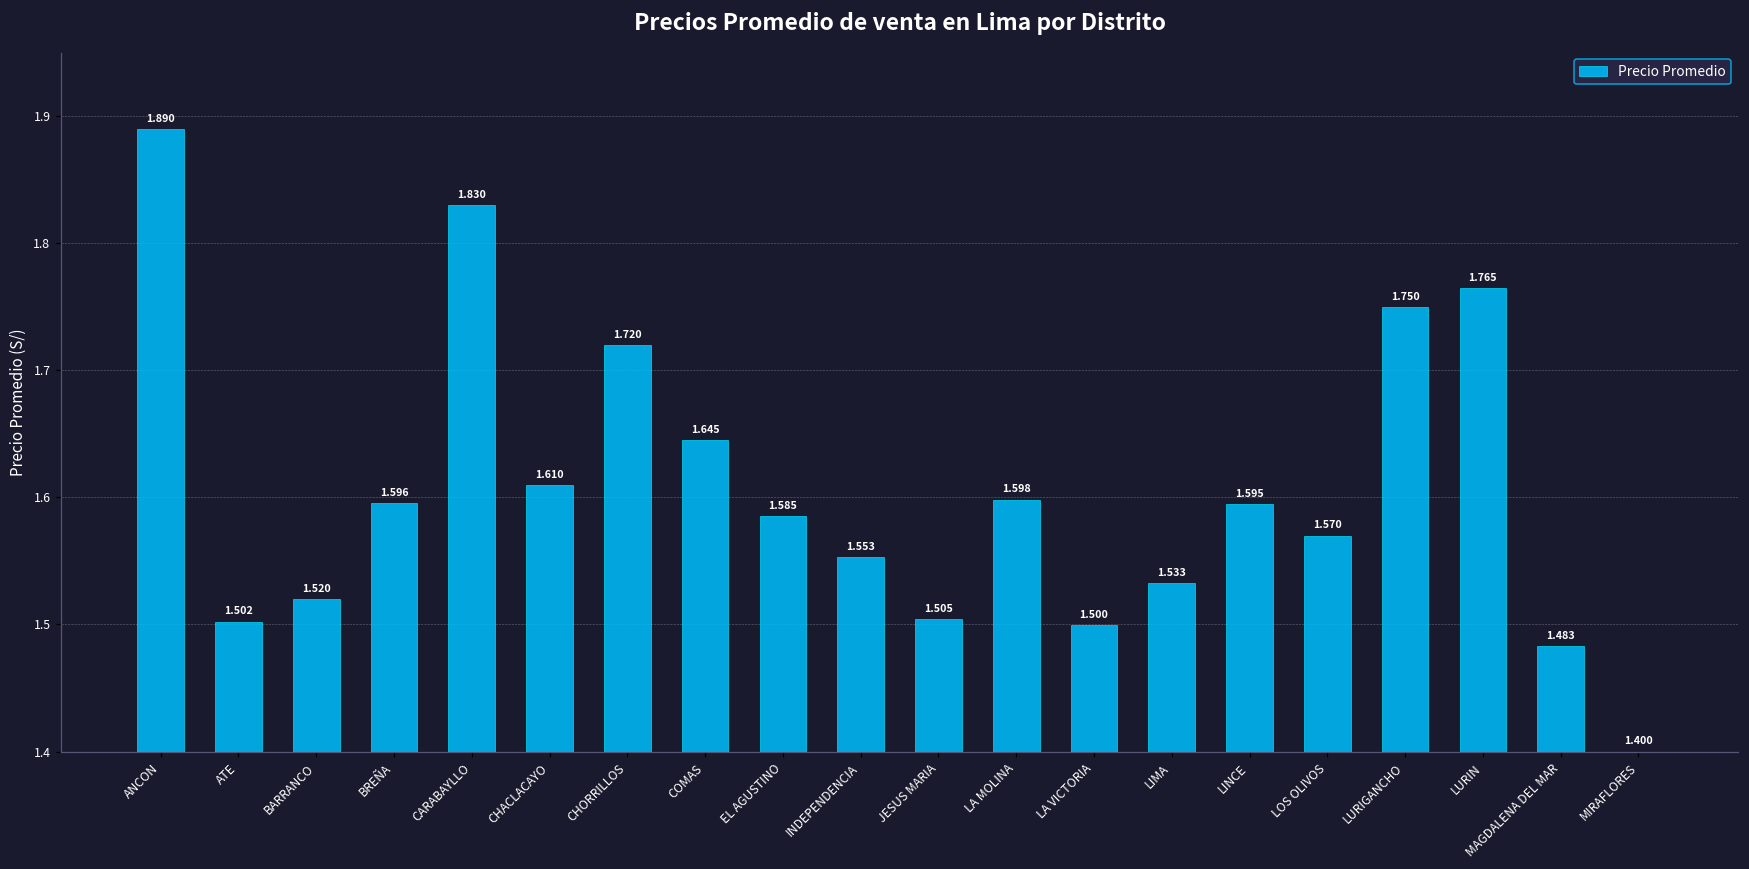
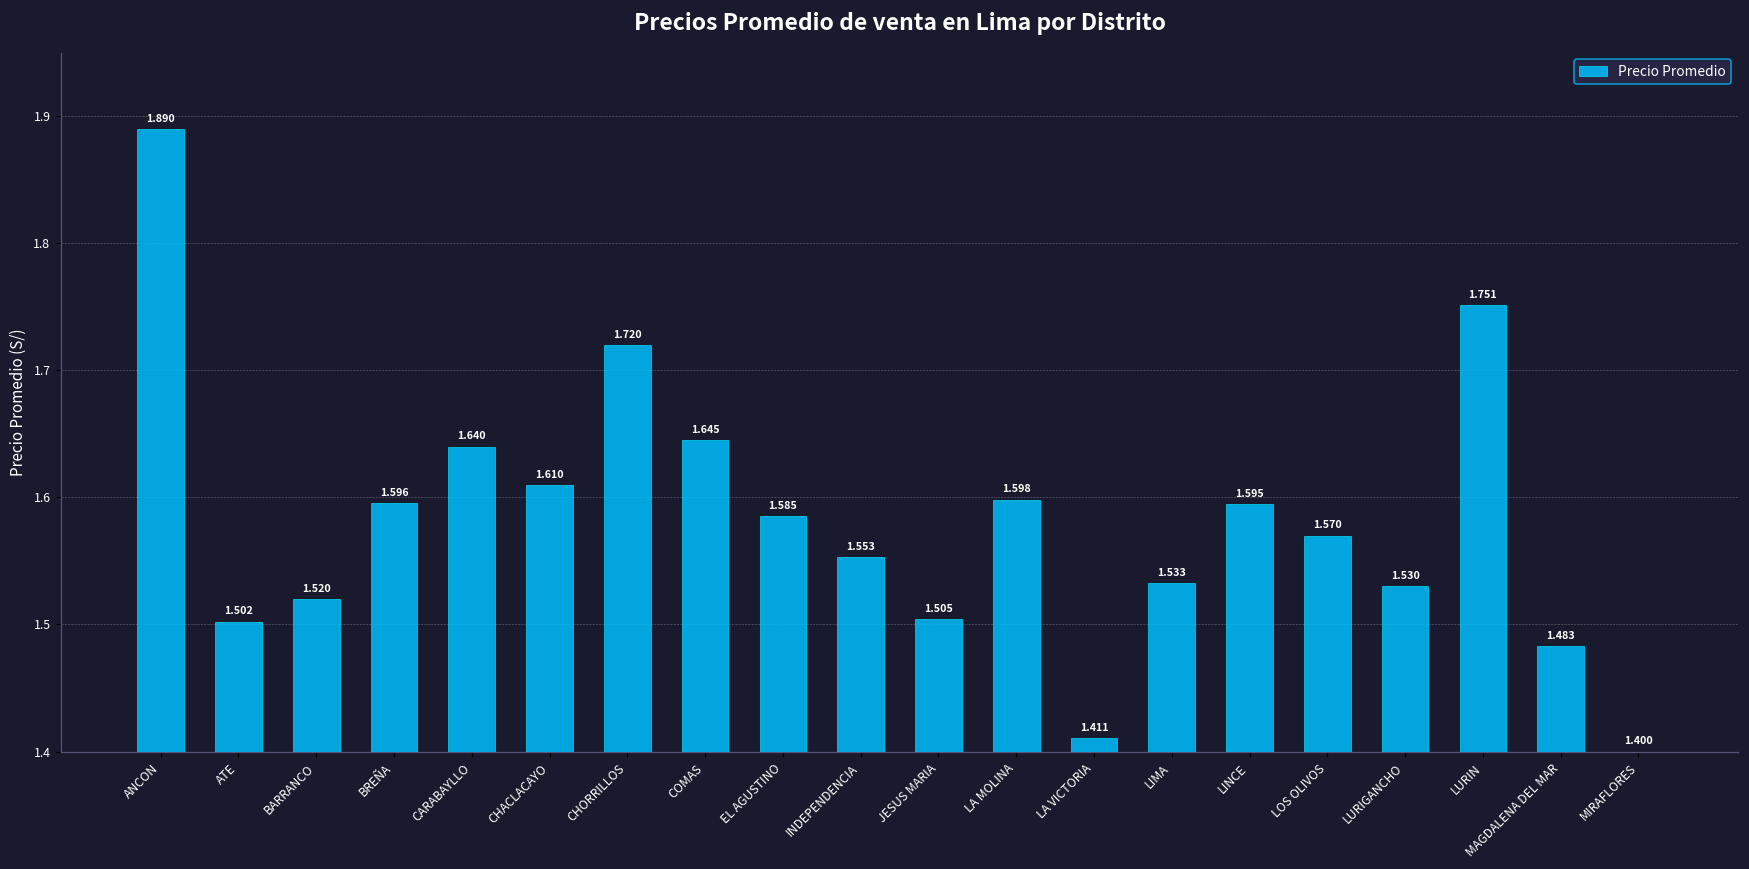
CARABAYLLO: 1.830 -> 1.640
LA VICTORIA: 1.500 -> 1.411
LURIGANCHO: 1.750 -> 1.530
LURIN: 1.765 -> 1.751
